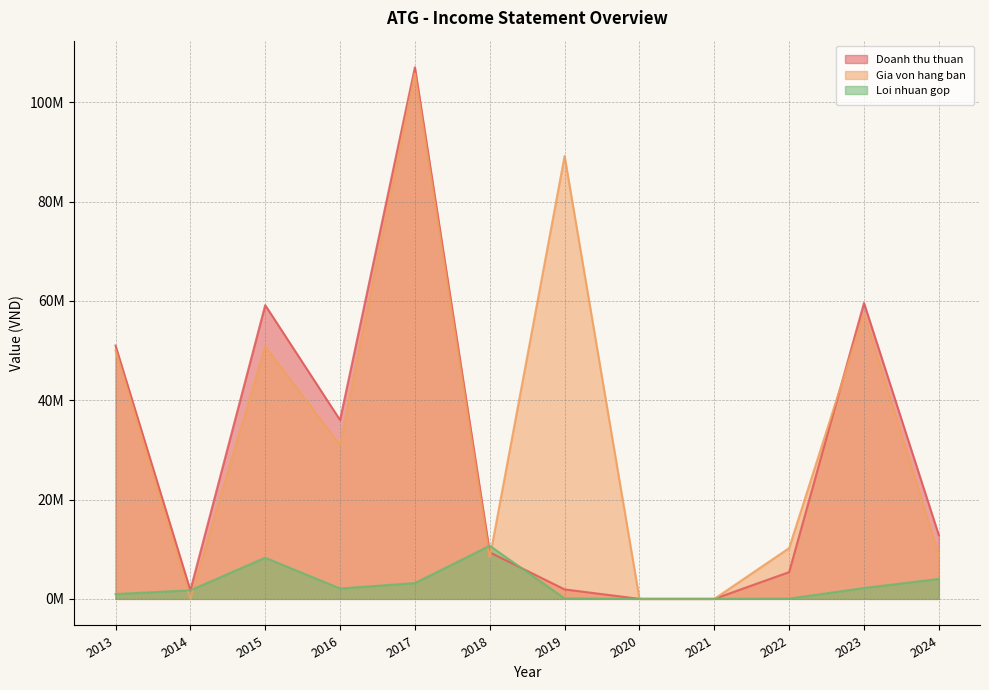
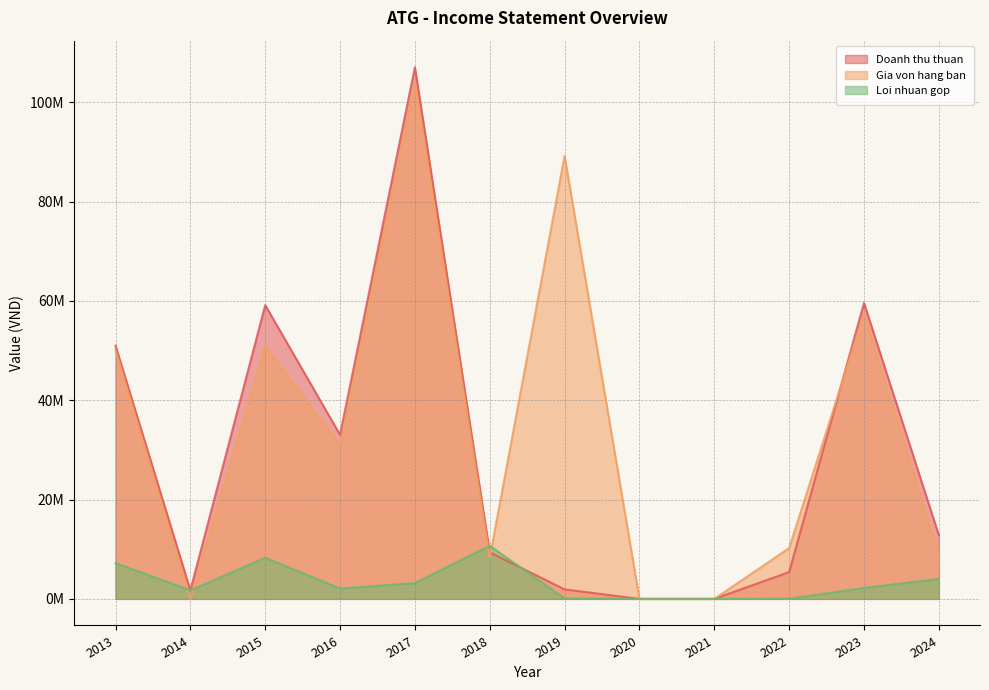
Loi nhuan gop, 2013: 1000000 -> 7000000
Doanh thu thuan, 2016: 36000000 -> 33000000
Gia von hang ban, 2017: 106000000 -> 104000000
